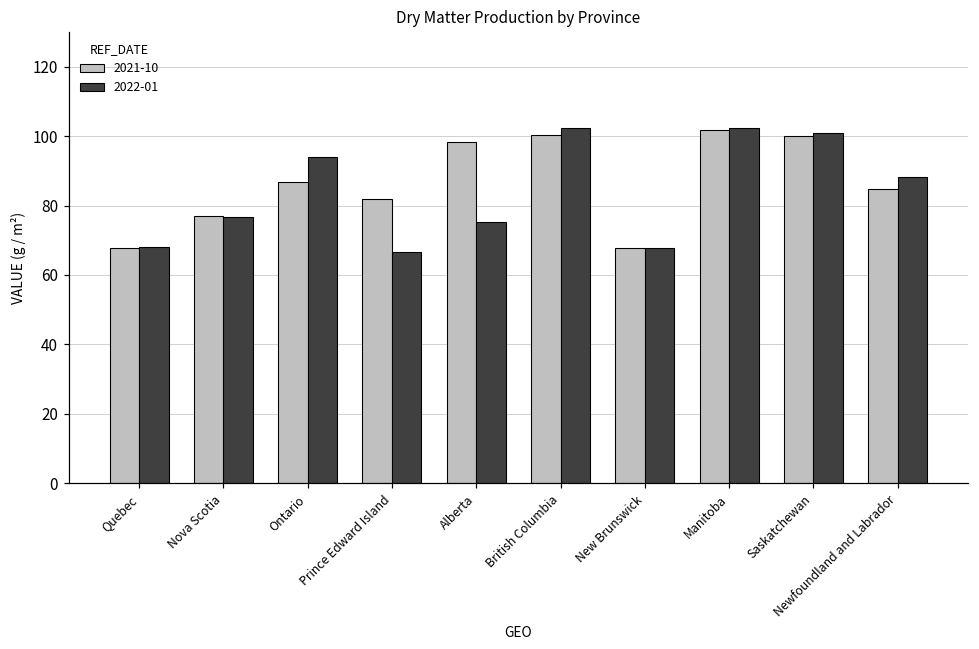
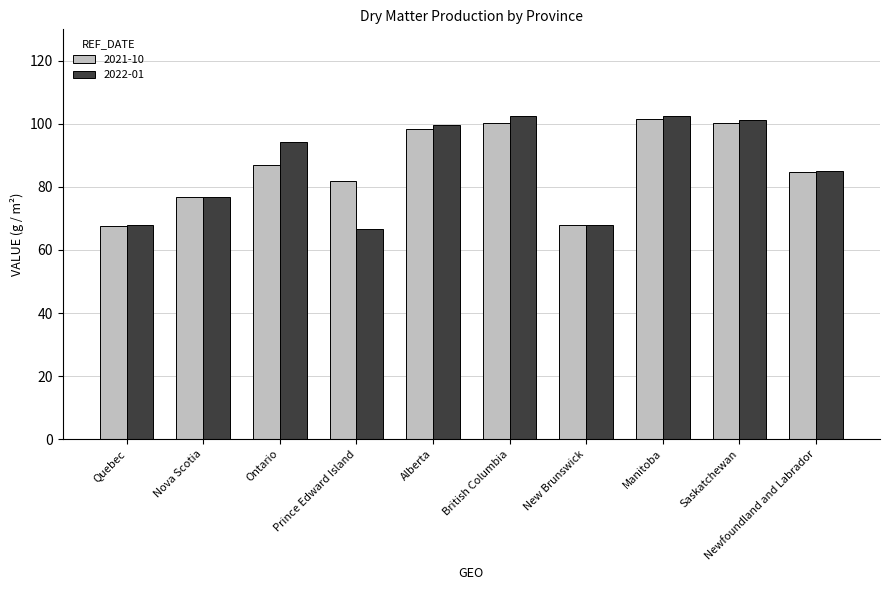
2022-01, Alberta: 75 -> 100
2022-01, Newfoundland and Labrador: 88 -> 85
